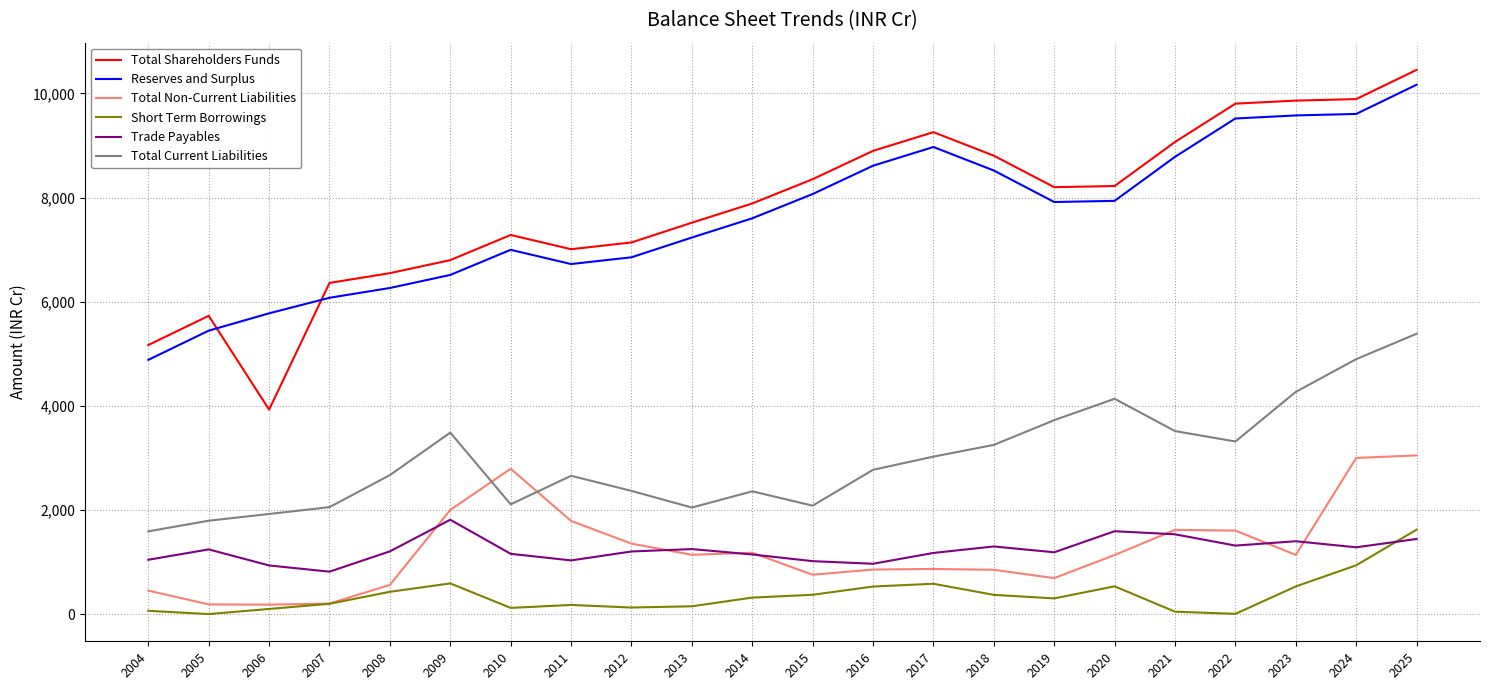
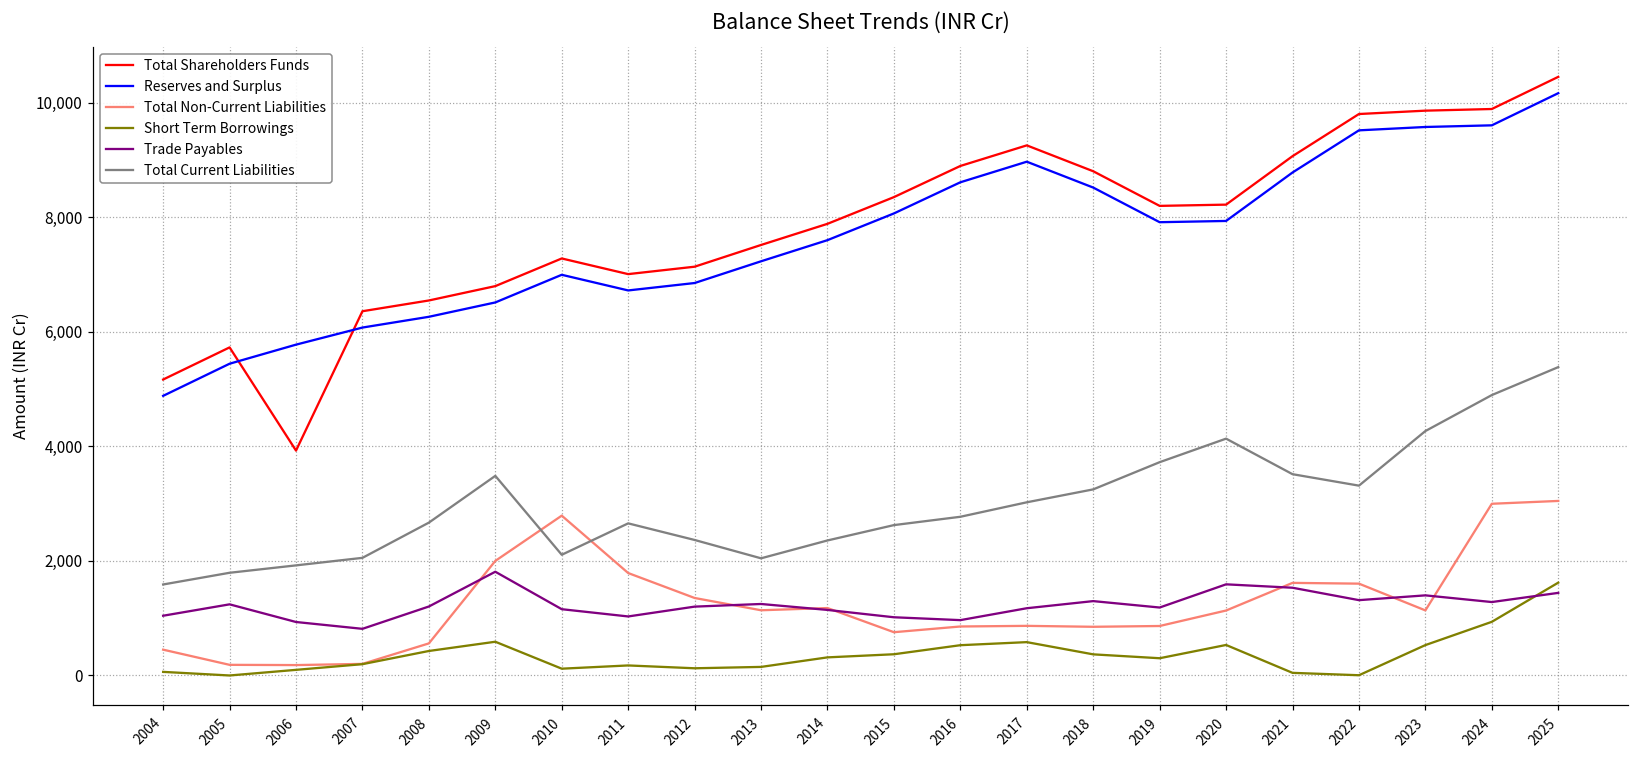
Total Current Liabilities, 2015: 2,100 -> 2,600
Total Non-Current Liabilities, 2019: 700 -> 900
